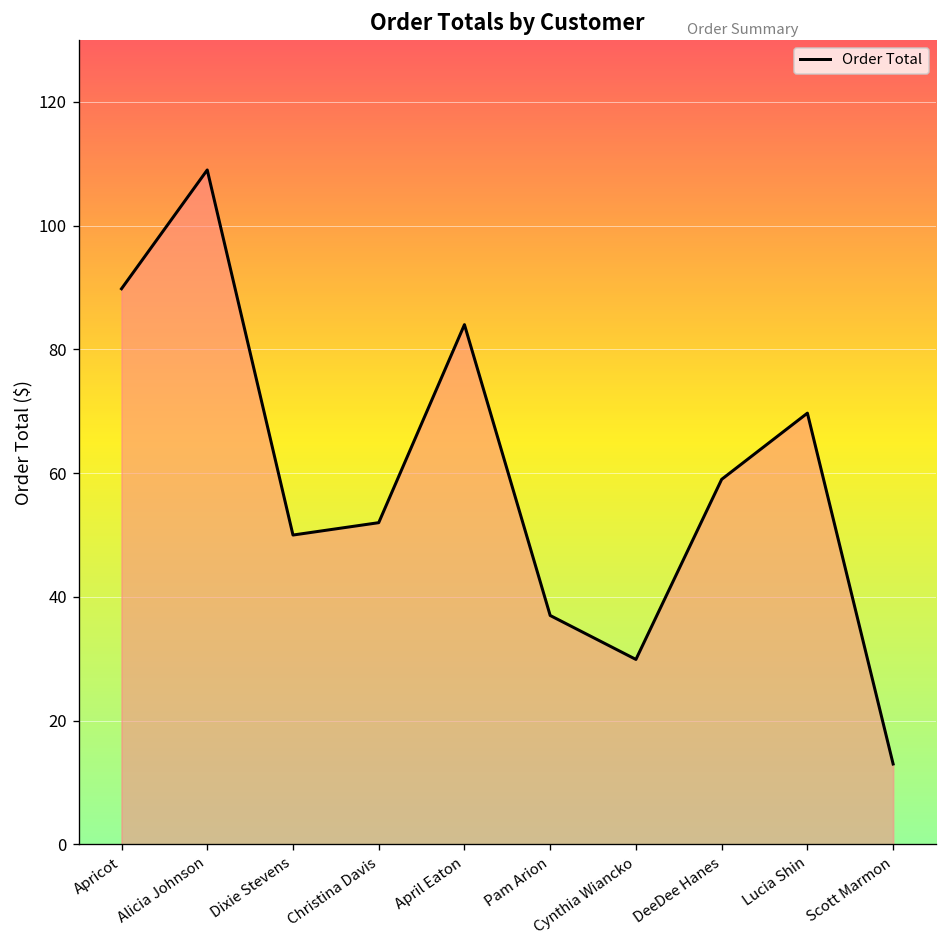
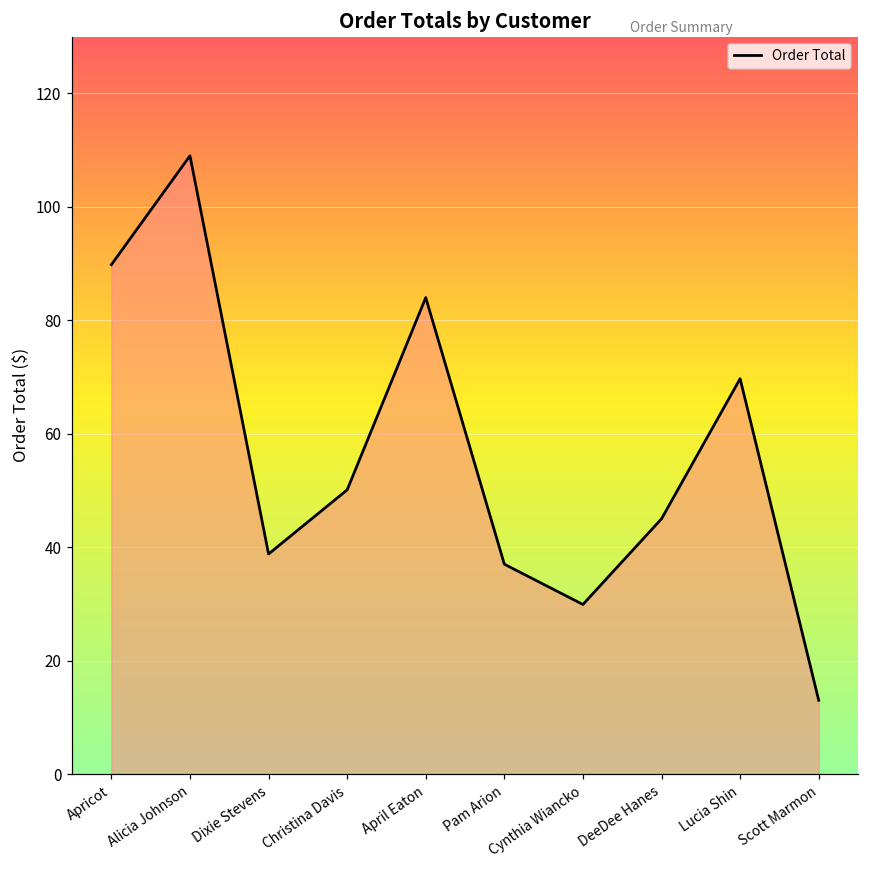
Dixie Stevens: 50 -> 39
Christina Davis: 52 -> 50
DeeDee Hanes: 59 -> 45
